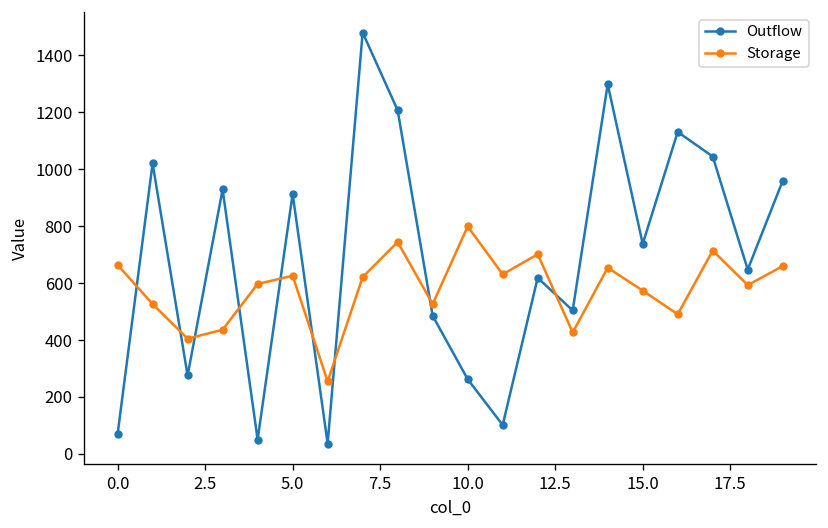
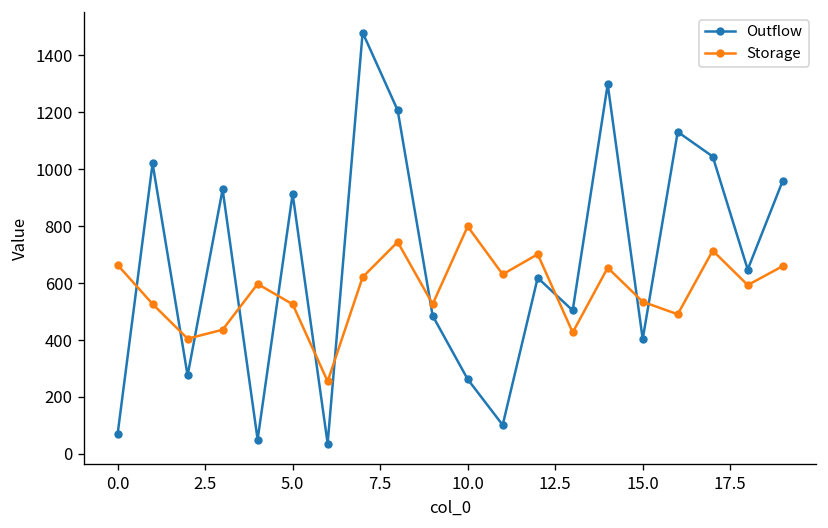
Storage, 5.0: 630 -> 530
Outflow, 15.0: 740 -> 400
Storage, 15.0: 570 -> 530
